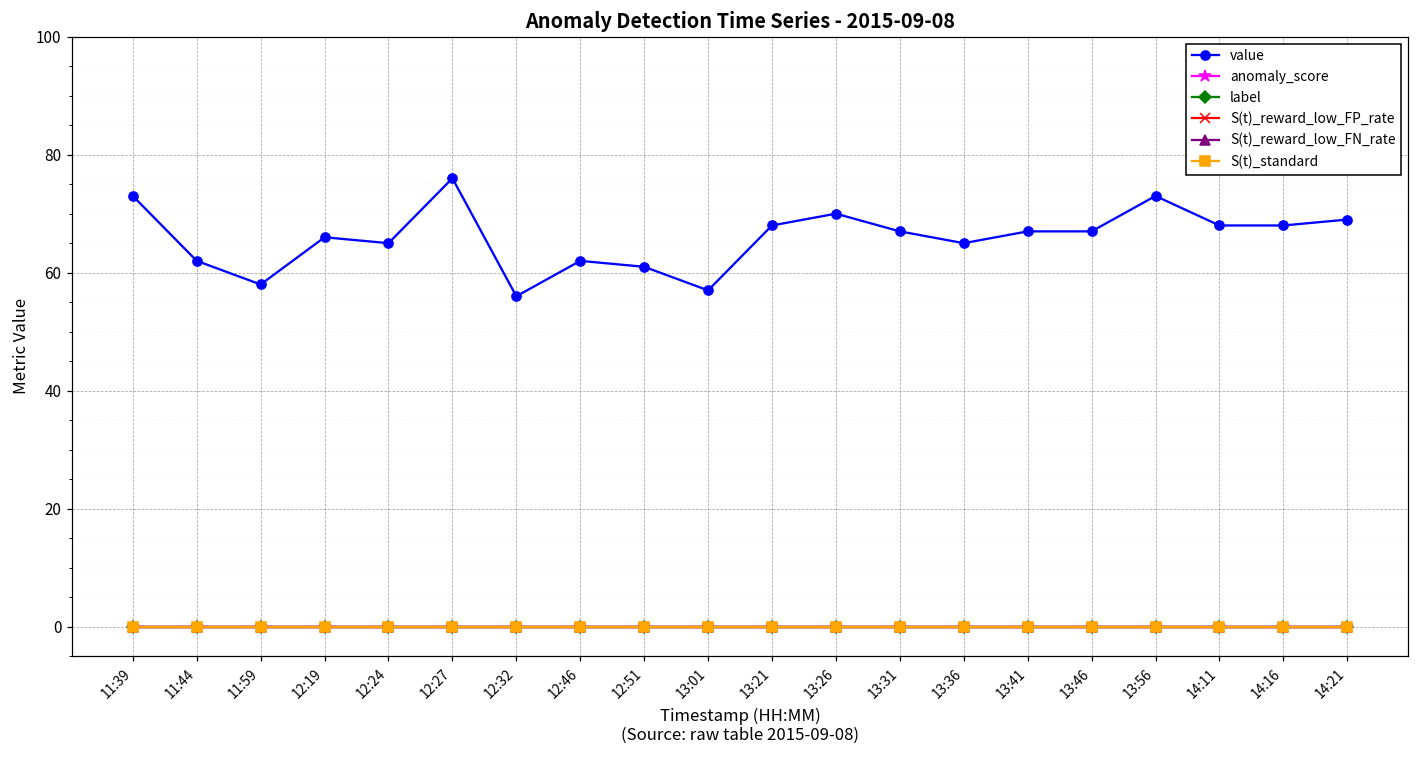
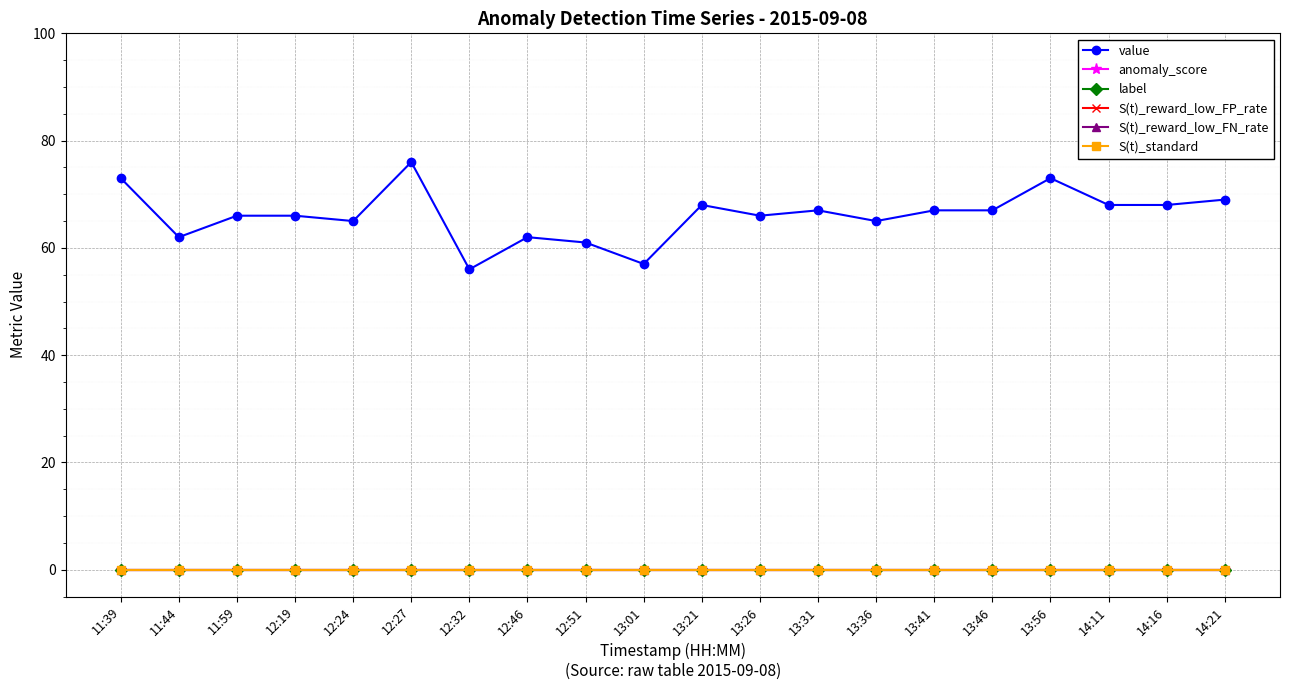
value, 11:59: 58 -> 66
value, 13:26: 70 -> 66
